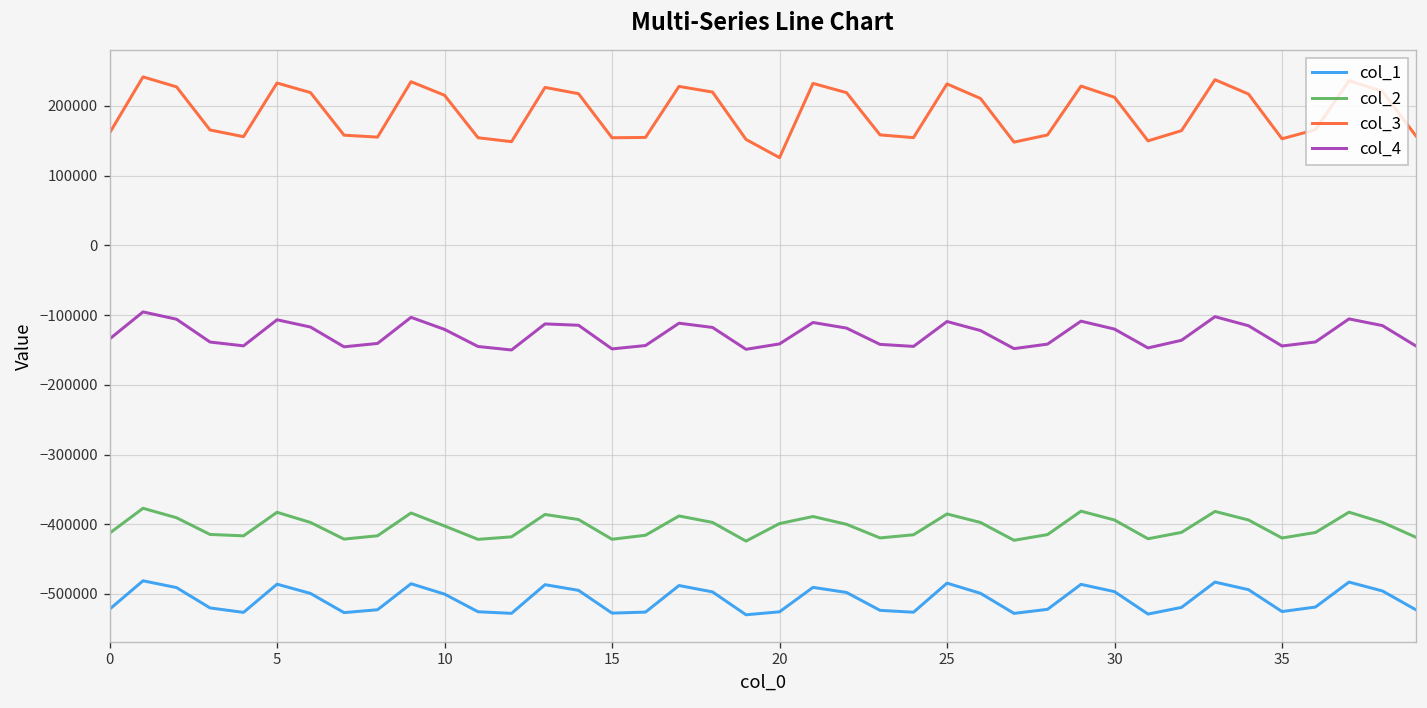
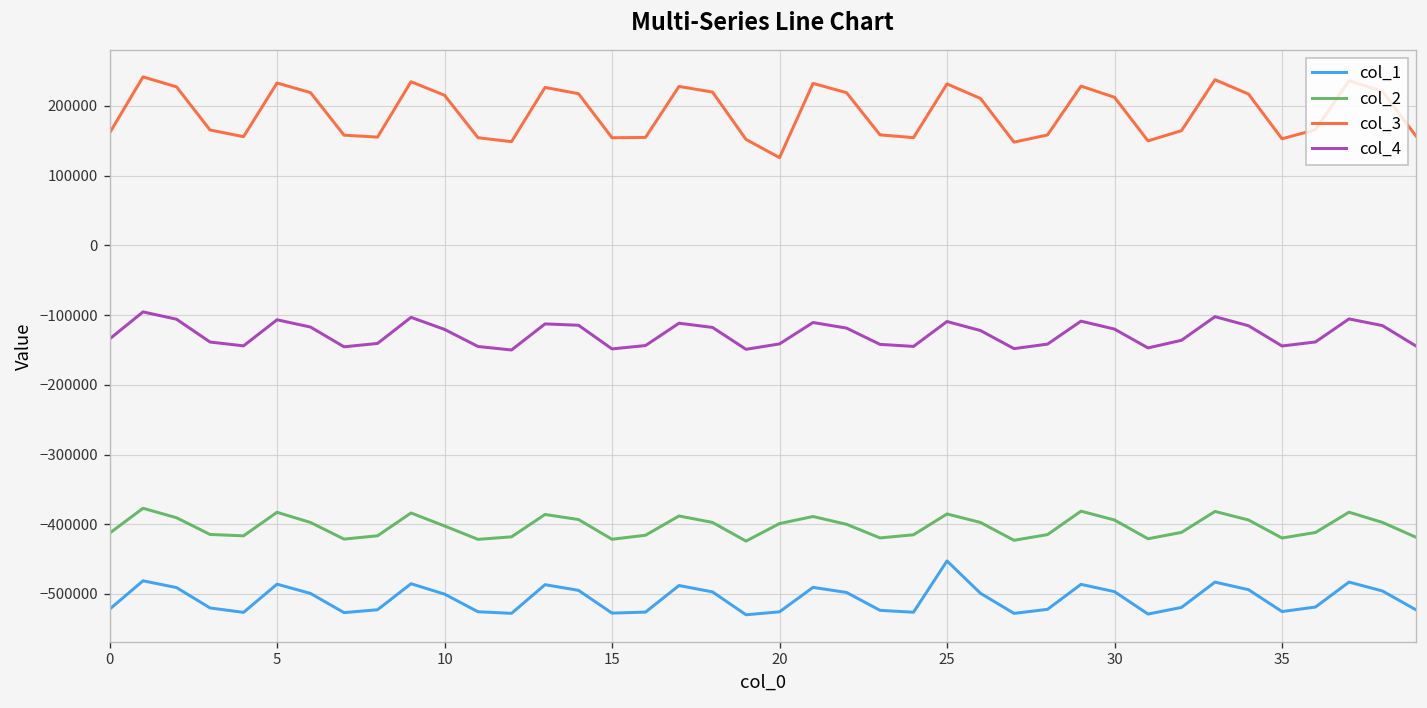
col_1, 25: -480000 -> -450000
